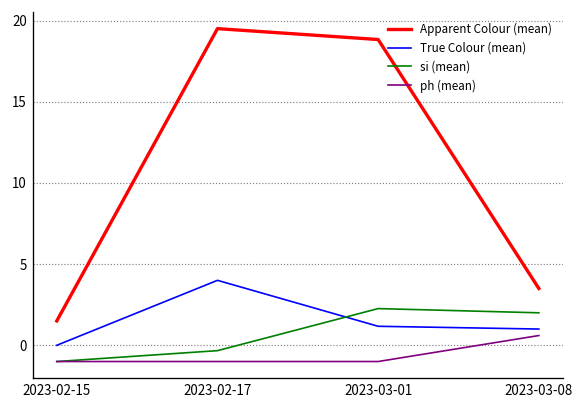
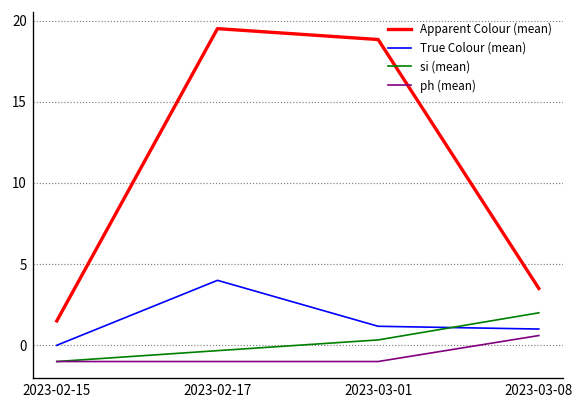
si (mean), 2023-03-01: 2.3 -> 0.3
